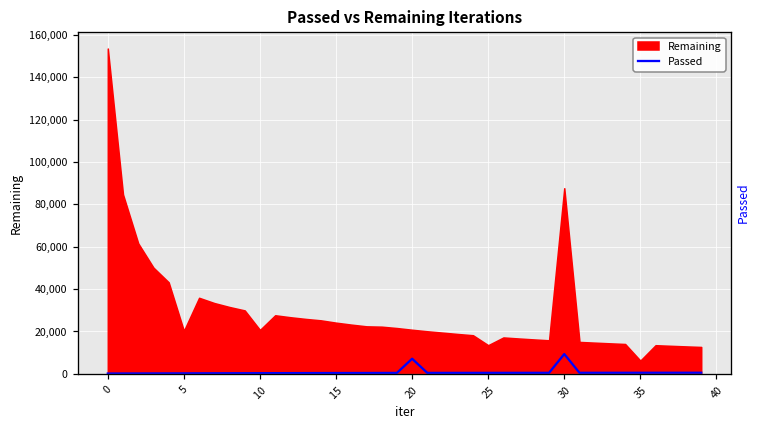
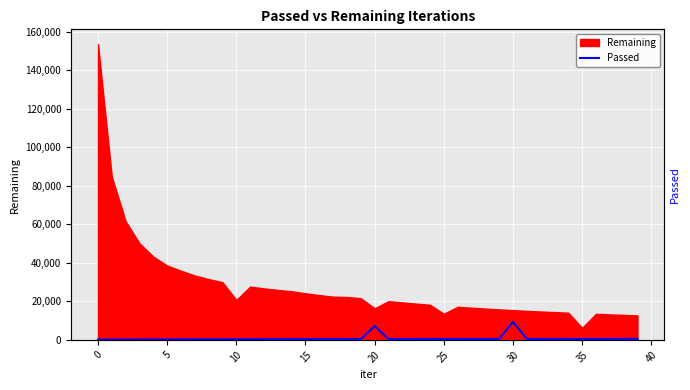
Remaining, 5: 20,000 -> 39,000
Remaining, 20: 21,000 -> 16,000
Remaining, 30: 88,000 -> 15,000
